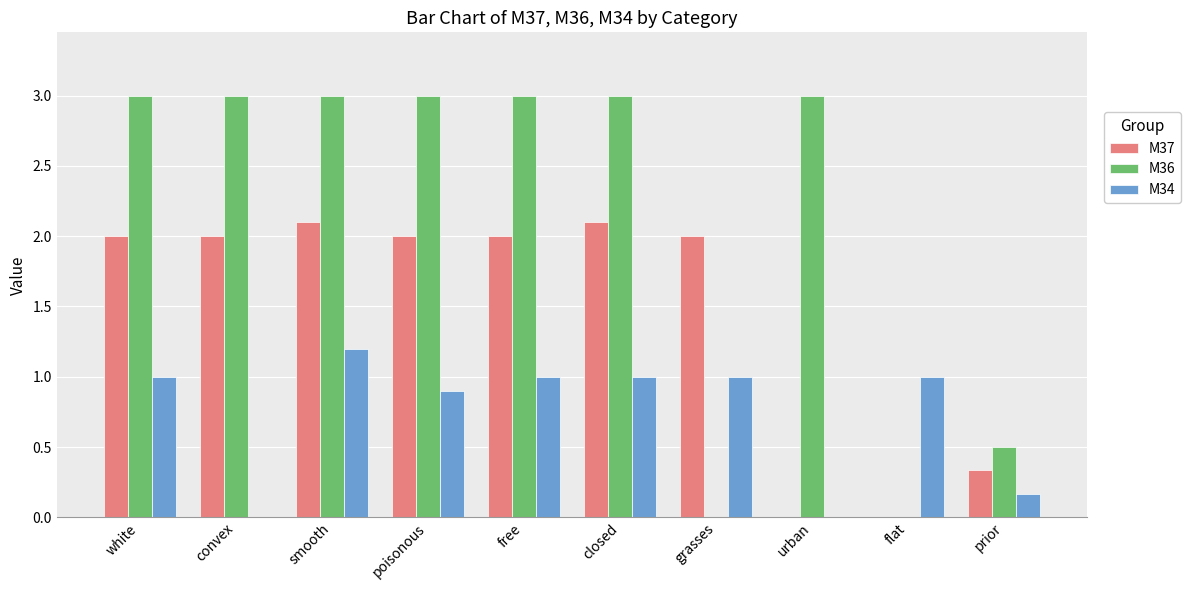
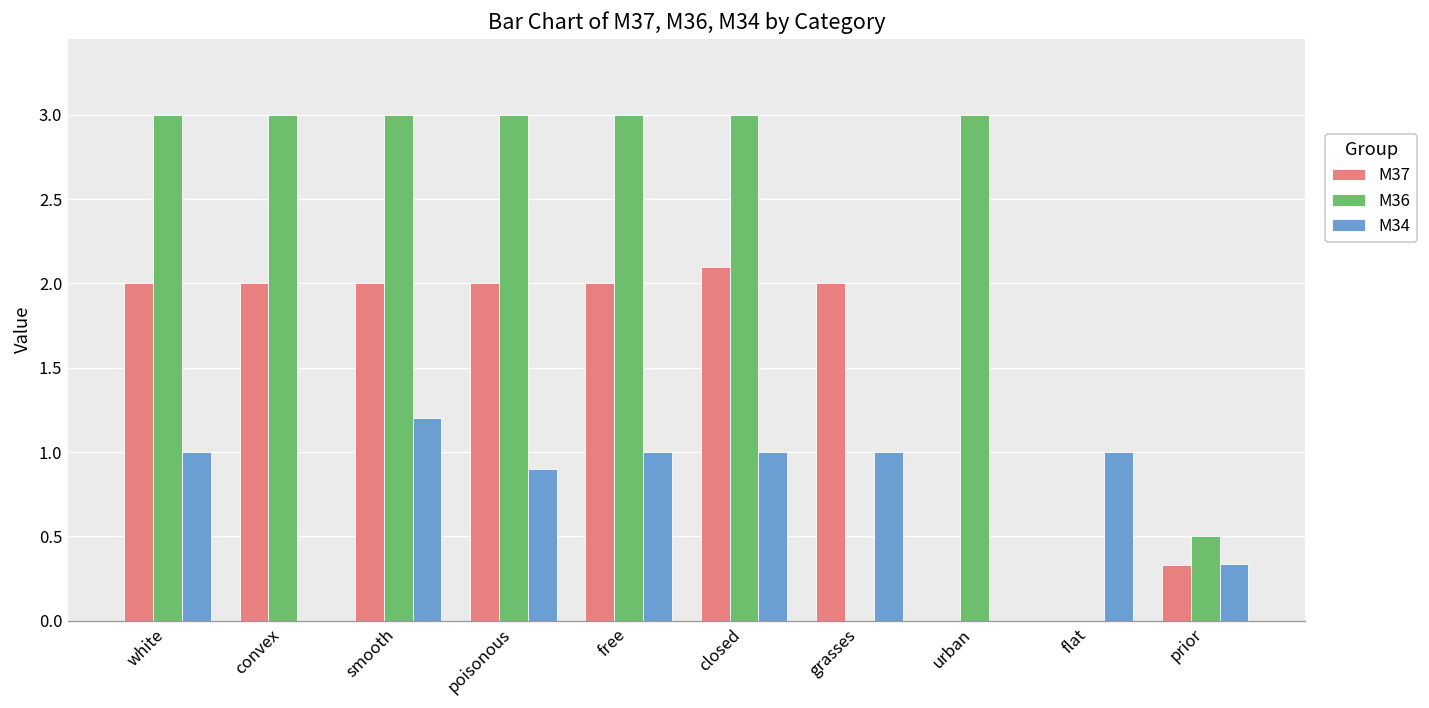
M37, smooth: 2.1 -> 2.0
M34, prior: 0.17 -> 0.34
